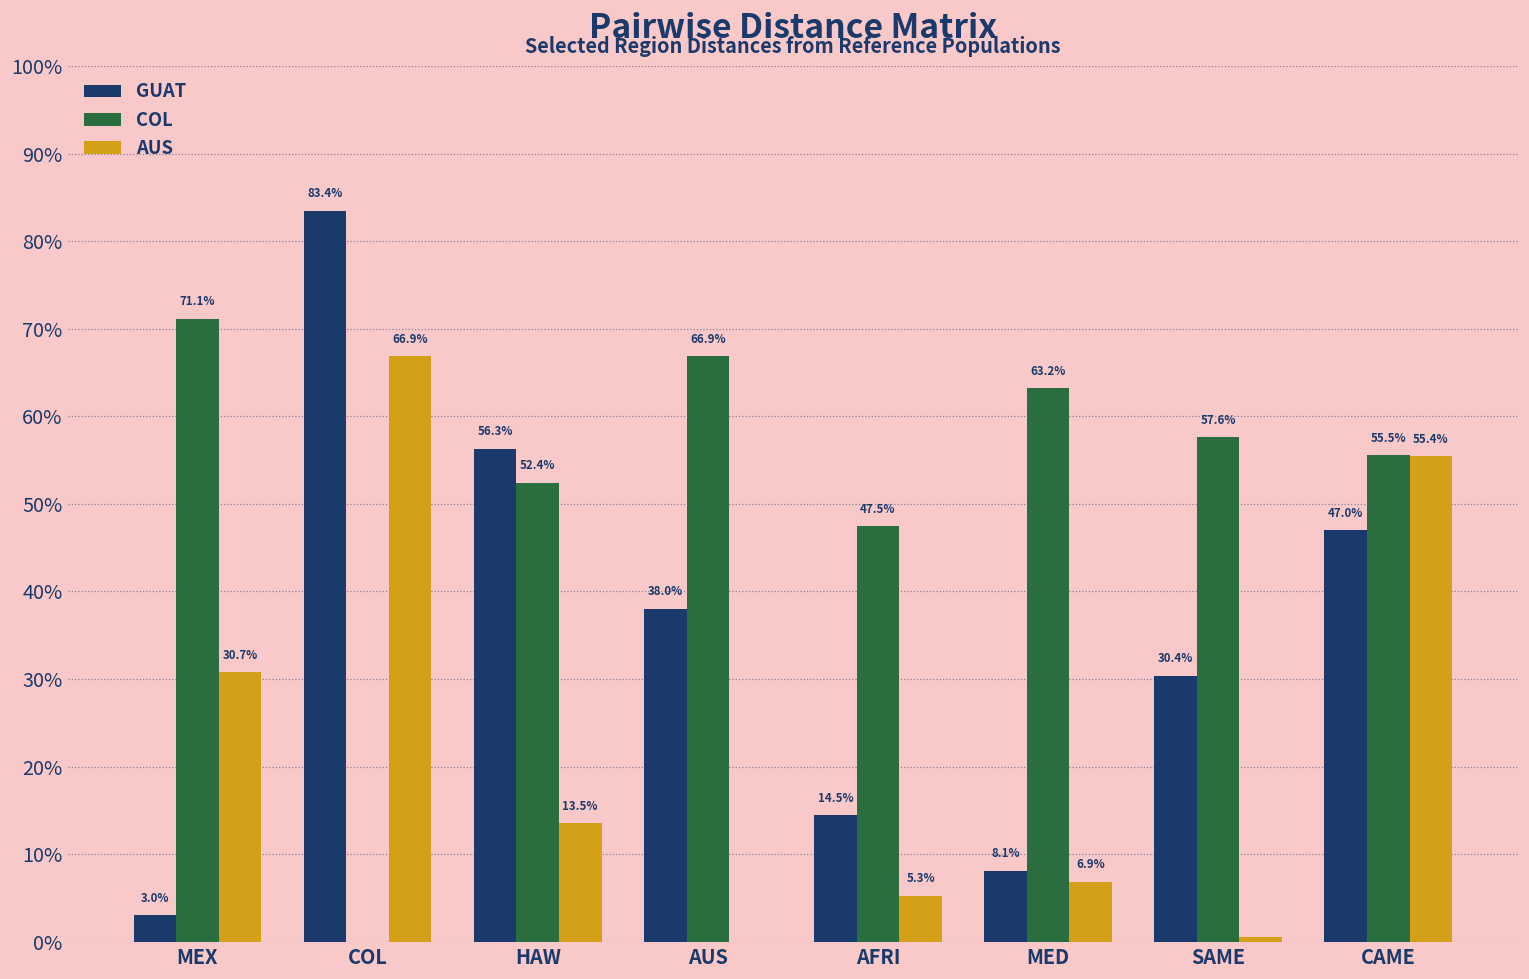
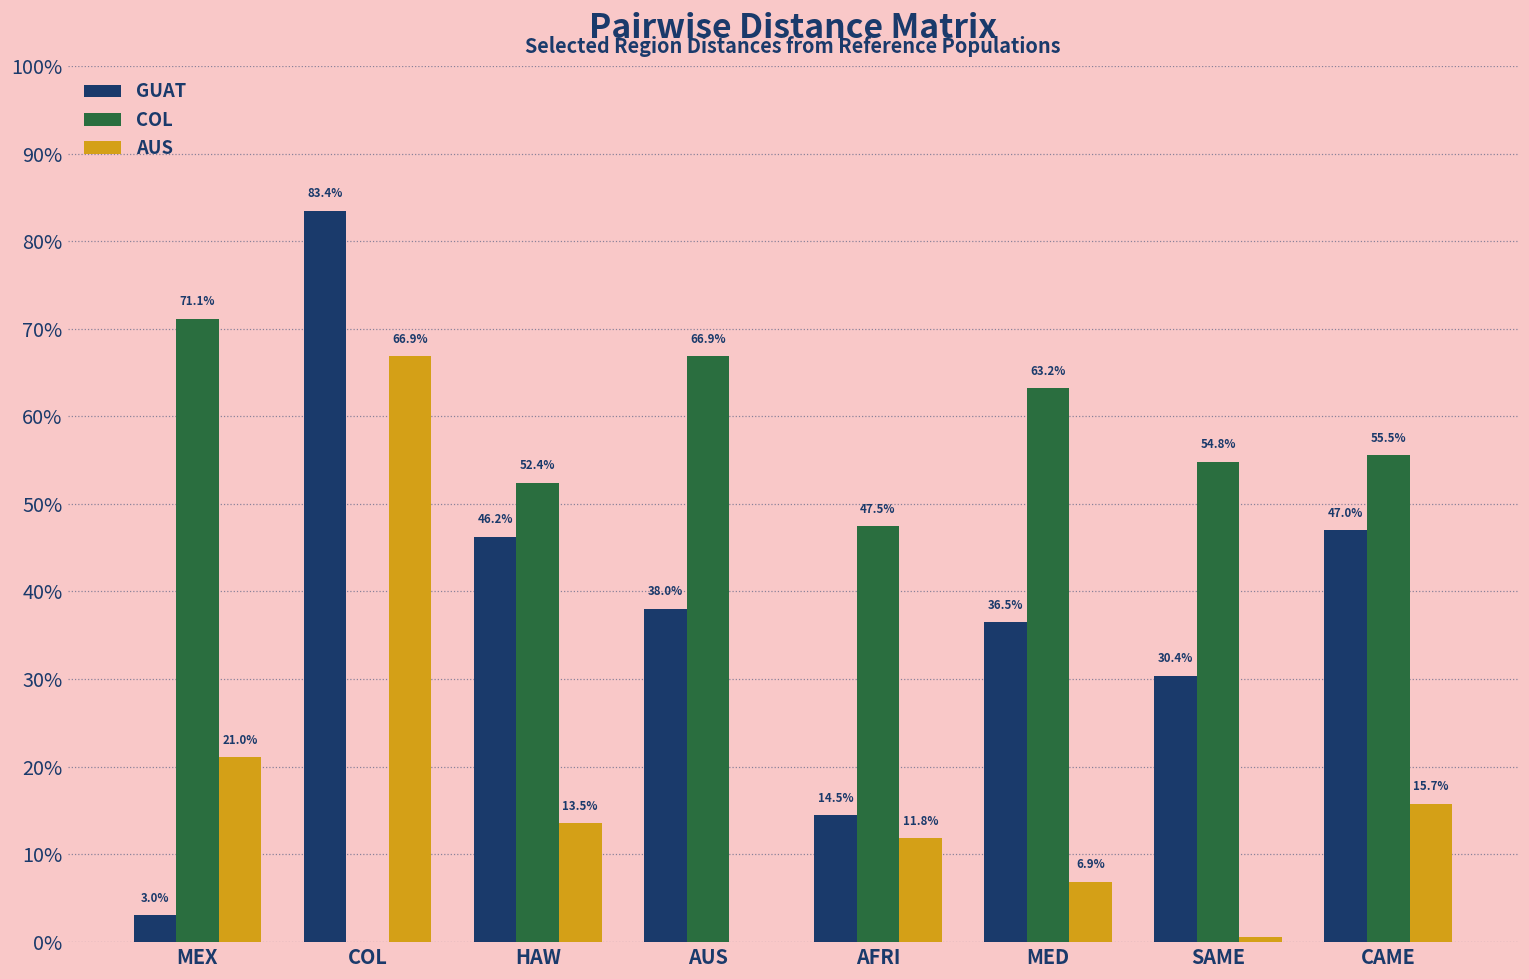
AUS, MEX: 30.7% -> 21.0%
GUAT, HAW: 56.3% -> 46.2%
AUS, AFRI: 5.3% -> 11.8%
GUAT, MED: 8.1% -> 36.5%
COL, SAME: 57.6% -> 54.8%
AUS, CAME: 55.4% -> 15.7%
